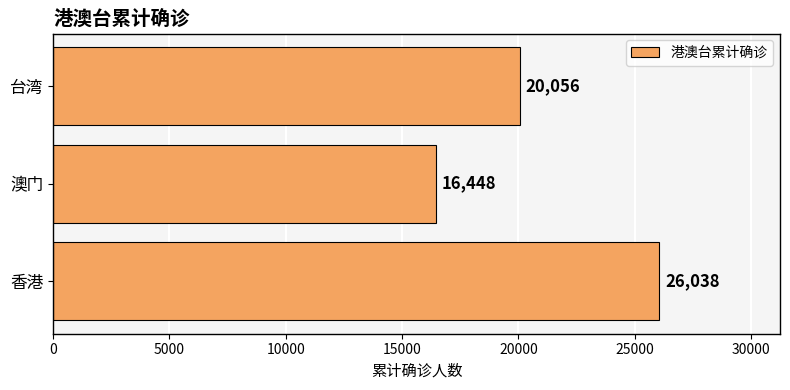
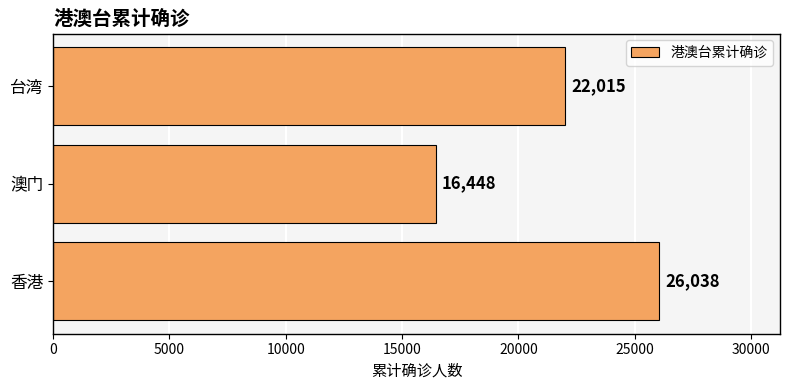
台湾: 20,056 -> 22,015
